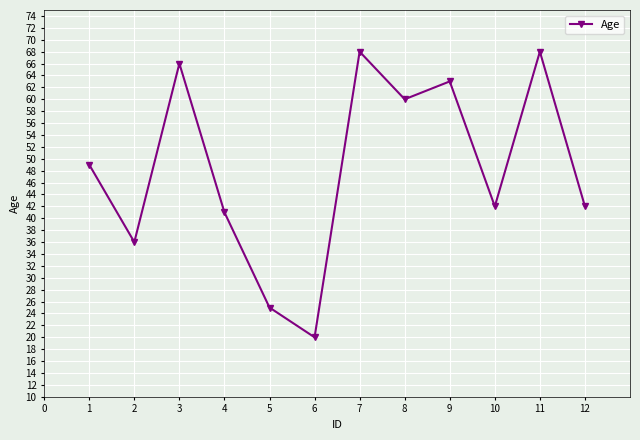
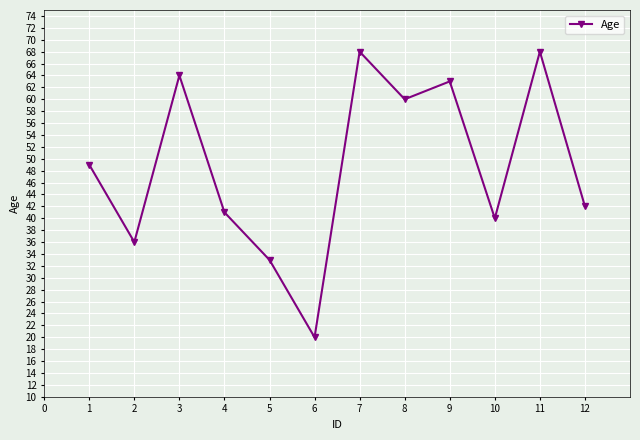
3: 66 -> 64
5: 25 -> 33
10: 42 -> 40
